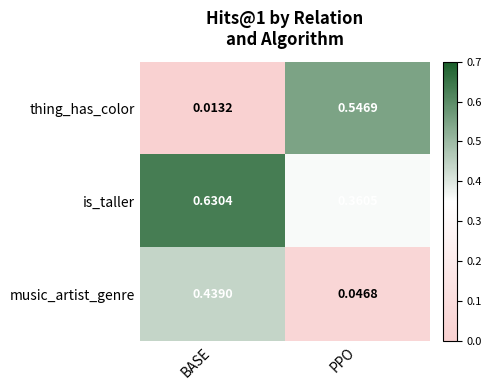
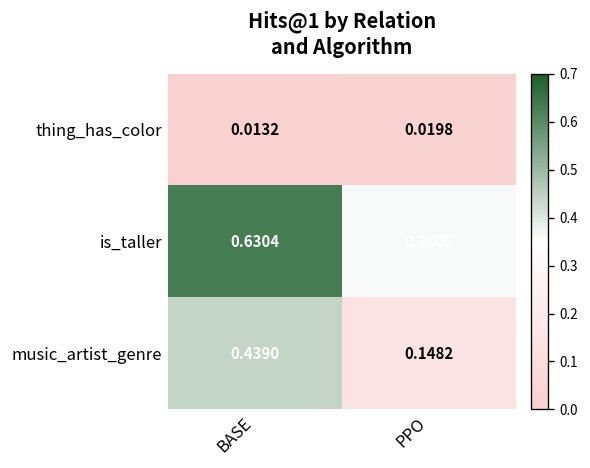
thing_has_color, PPO: 0.5469 -> 0.0198
music_artist_genre, PPO: 0.0468 -> 0.1482
